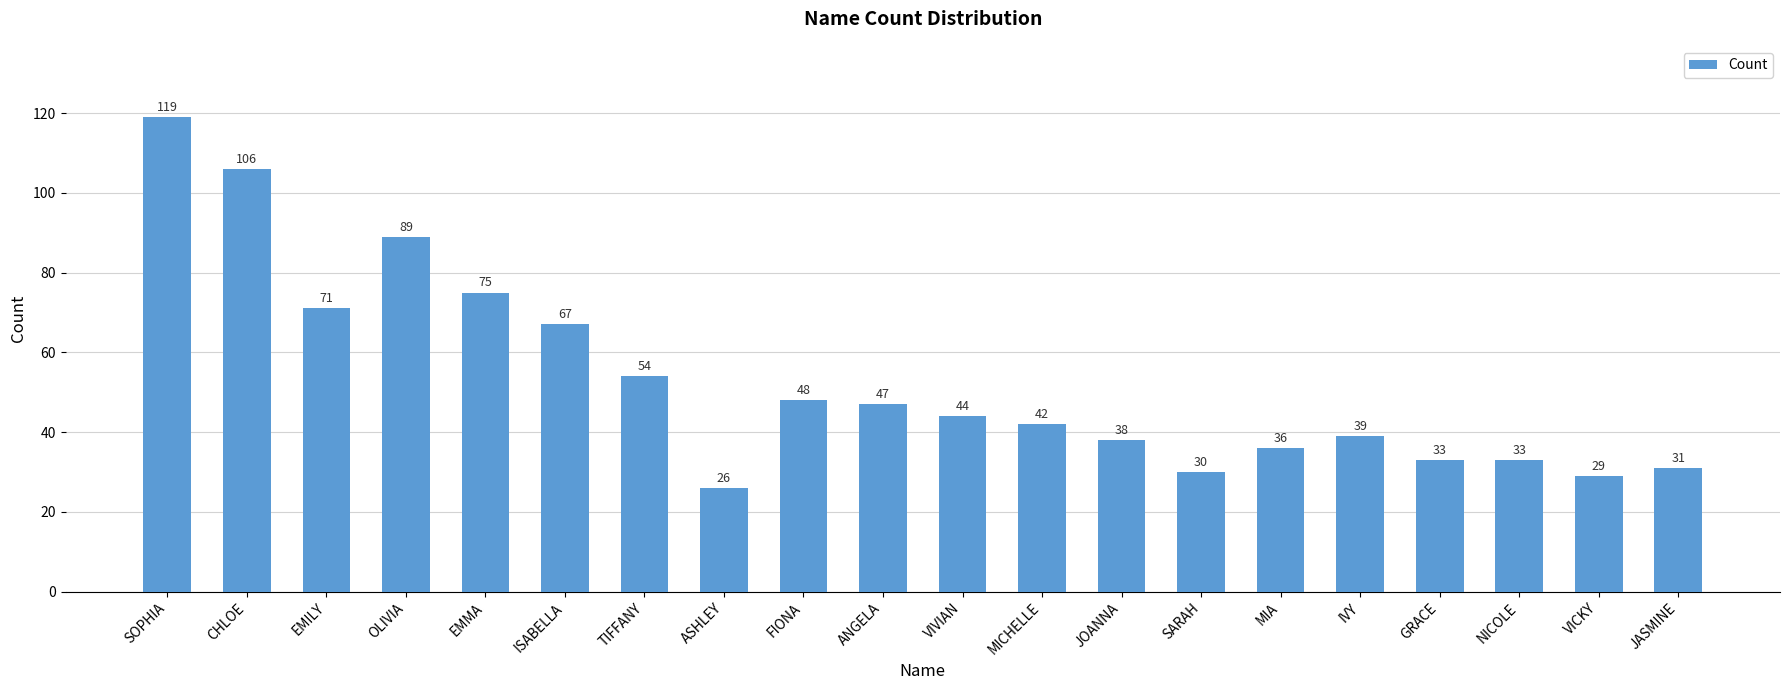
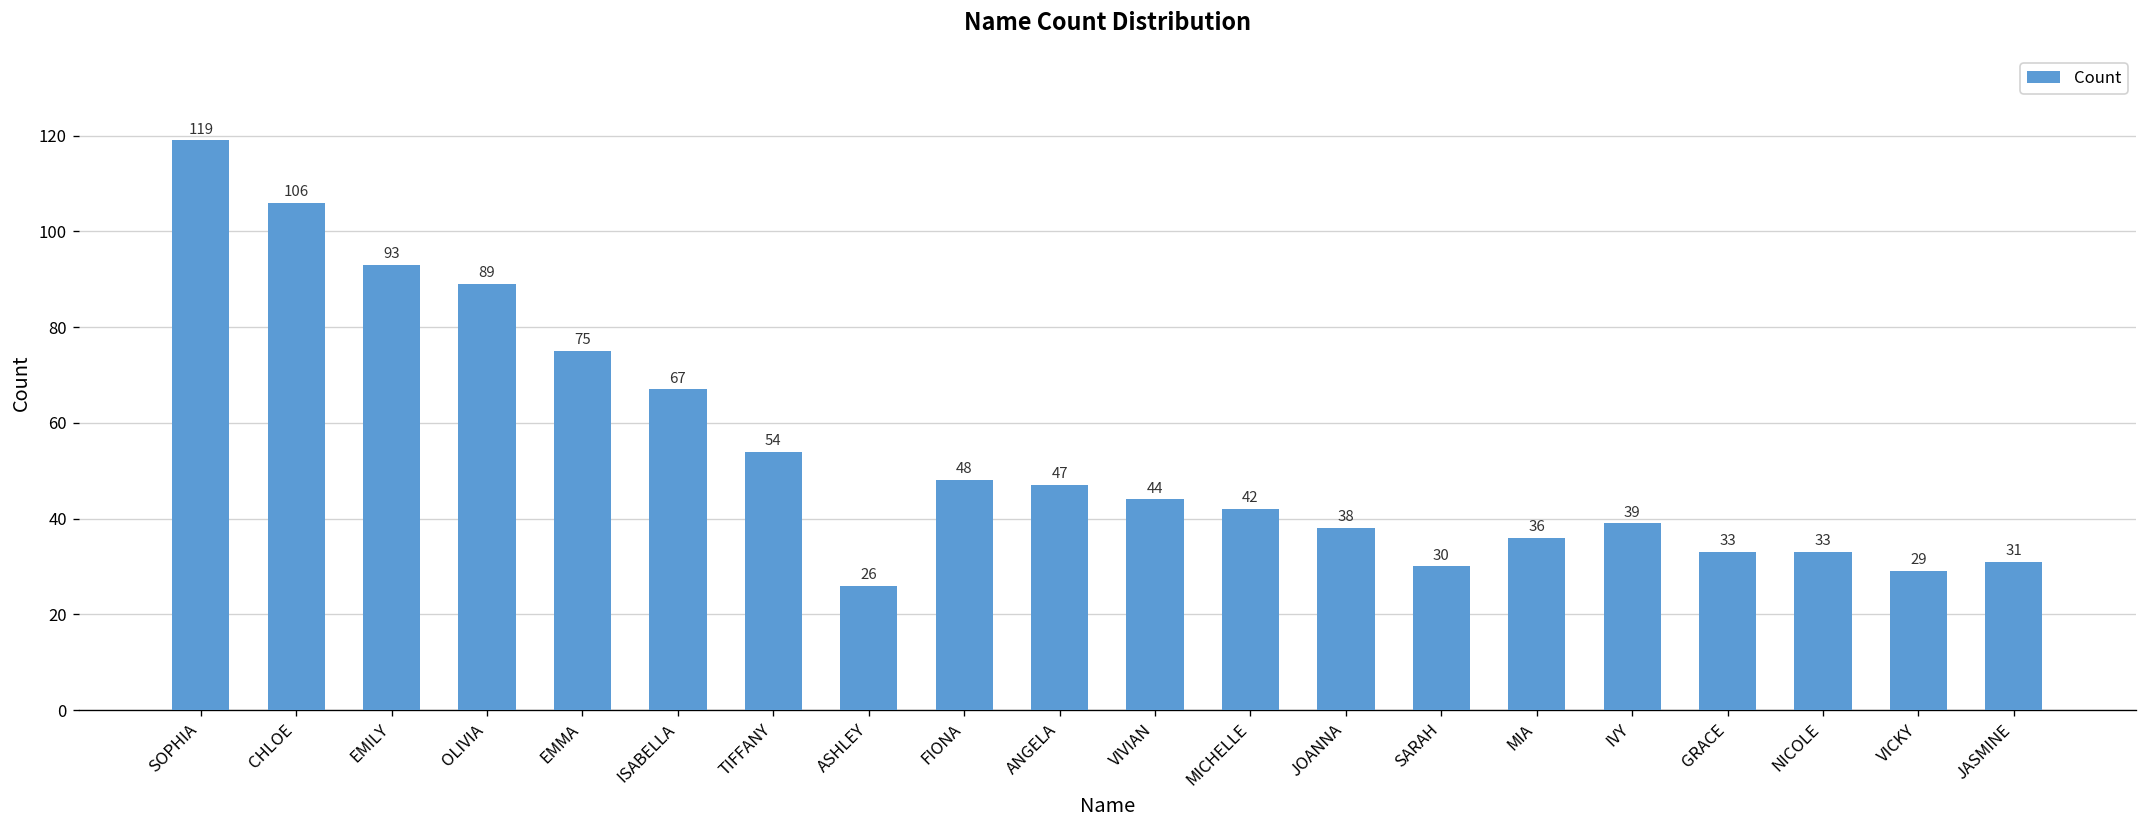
EMILY: 71 -> 93
